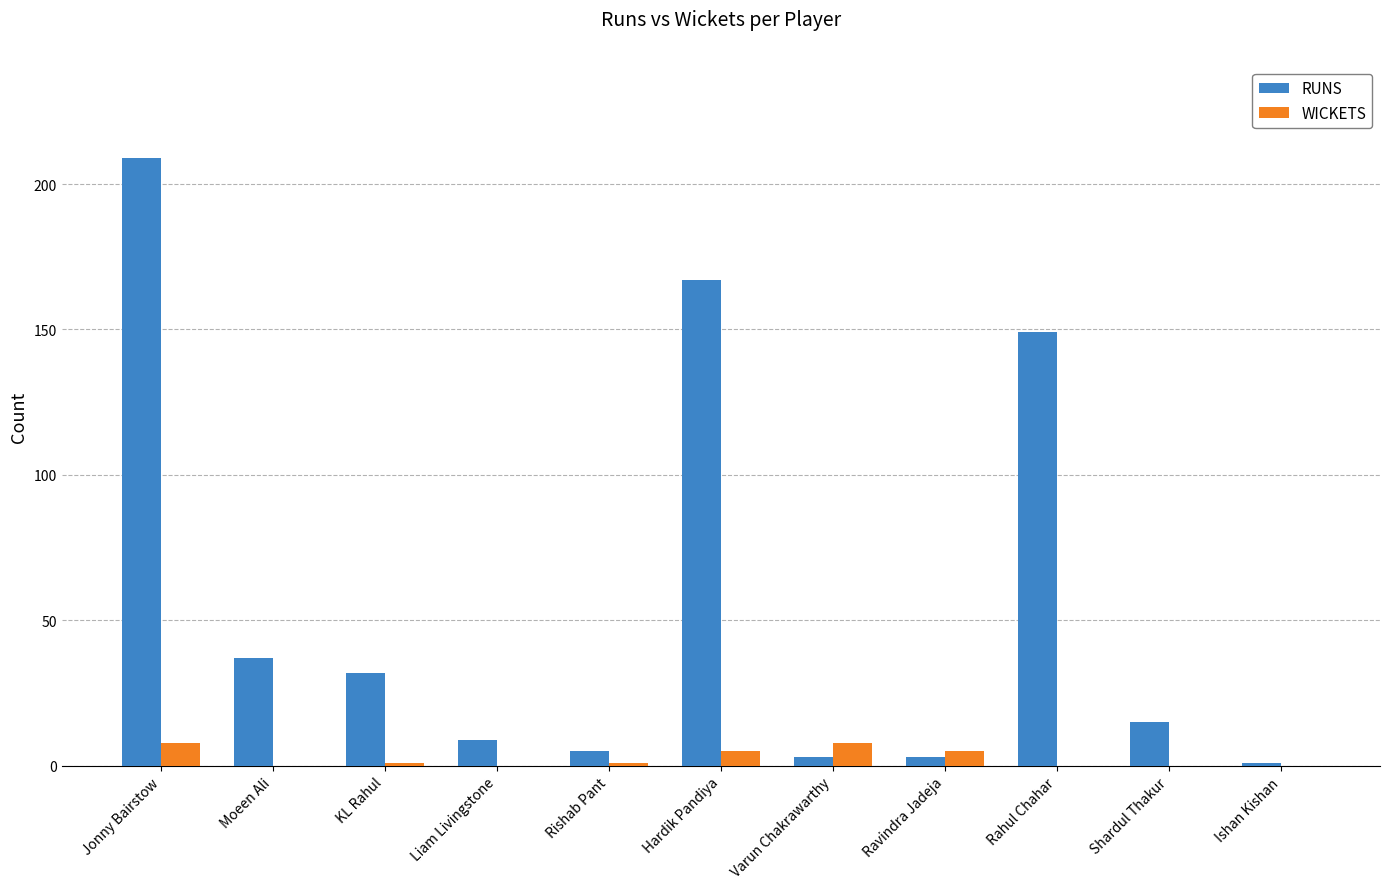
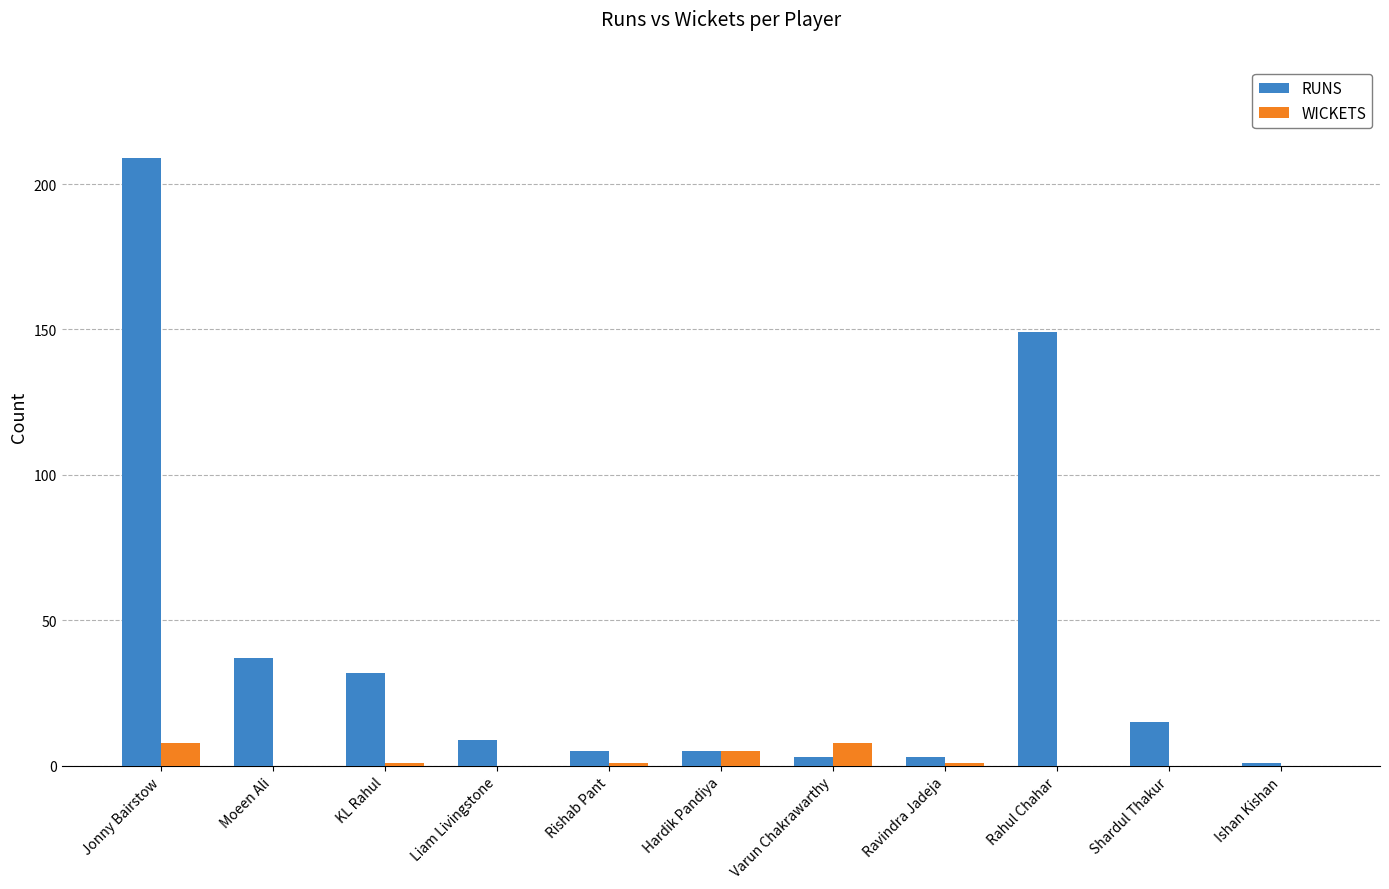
RUNS, Hardik Pandiya: 167 -> 5
WICKETS, Ravindra Jadeja: 5 -> 1
